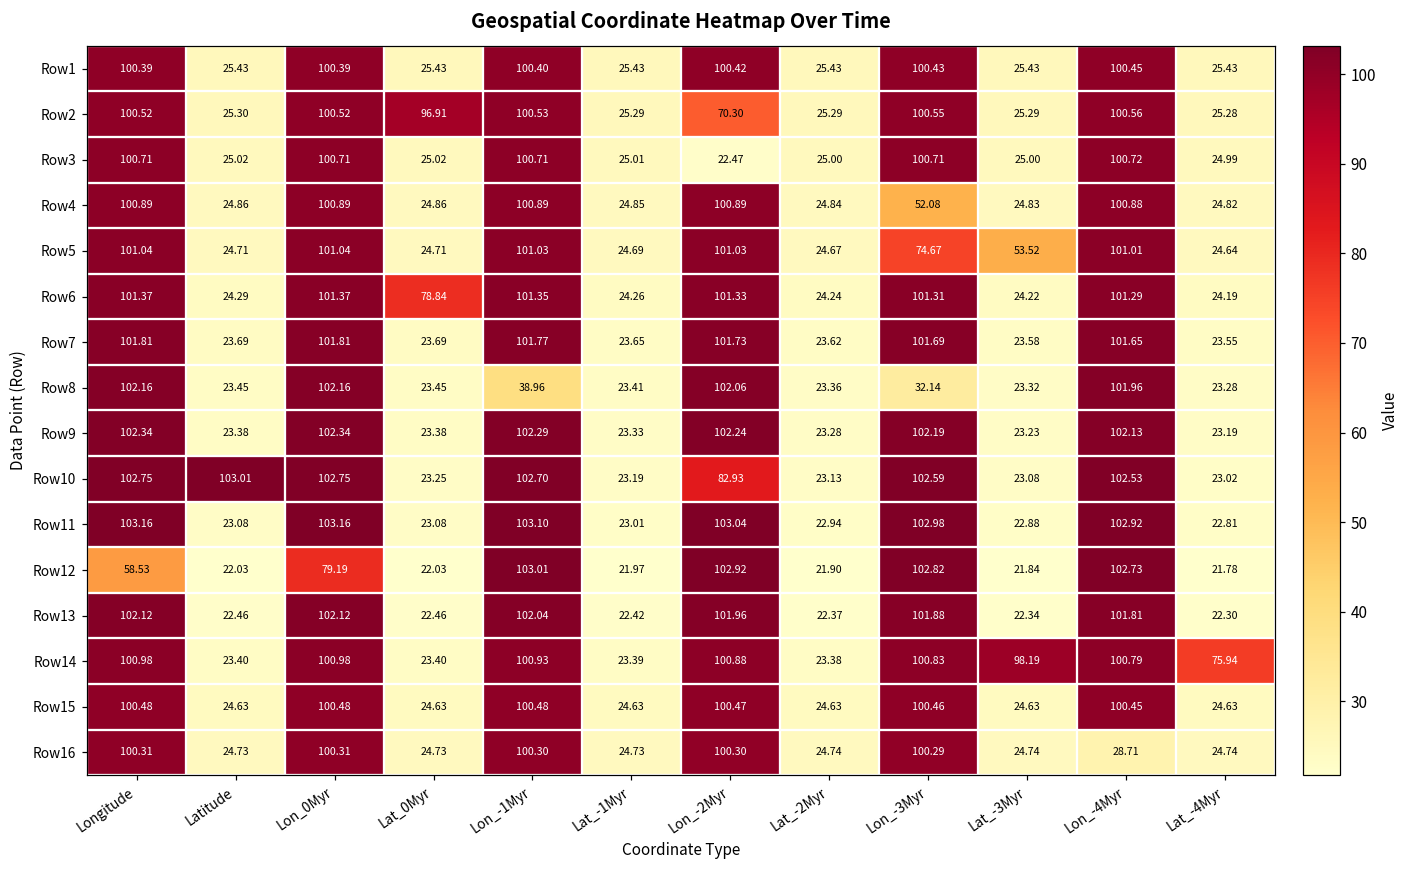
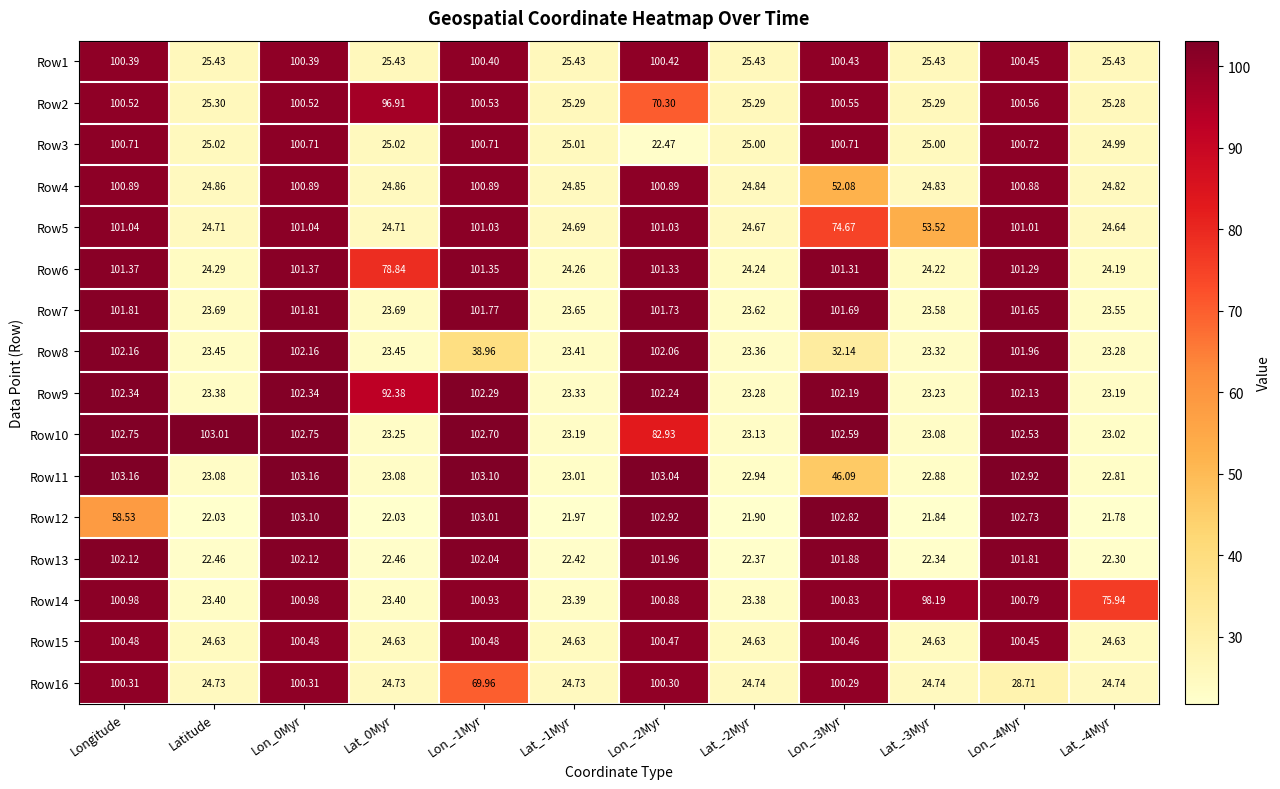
Row9, Lat_0Myr: 23.38 -> 92.38
Row11, Lon_-3Myr: 102.98 -> 46.09
Row12, Lon_0Myr: 79.19 -> 103.10
Row16, Lon_-1Myr: 100.30 -> 69.96
